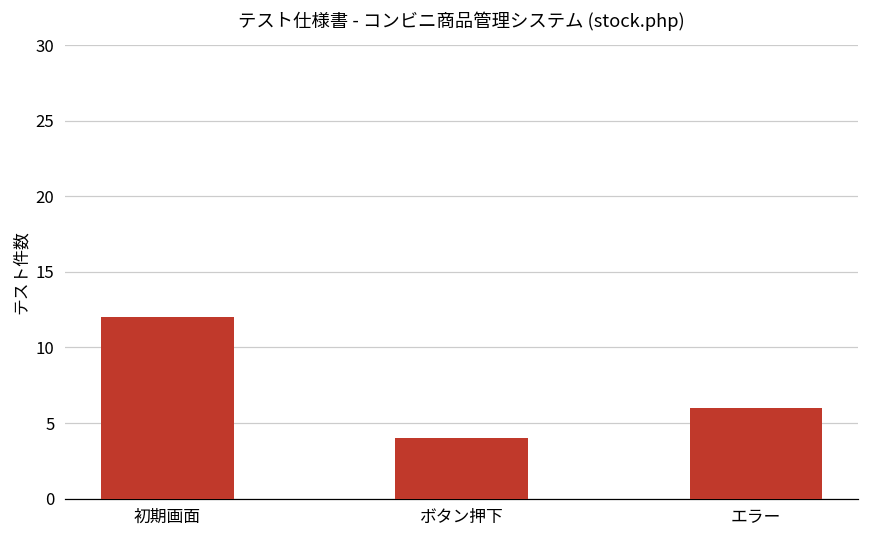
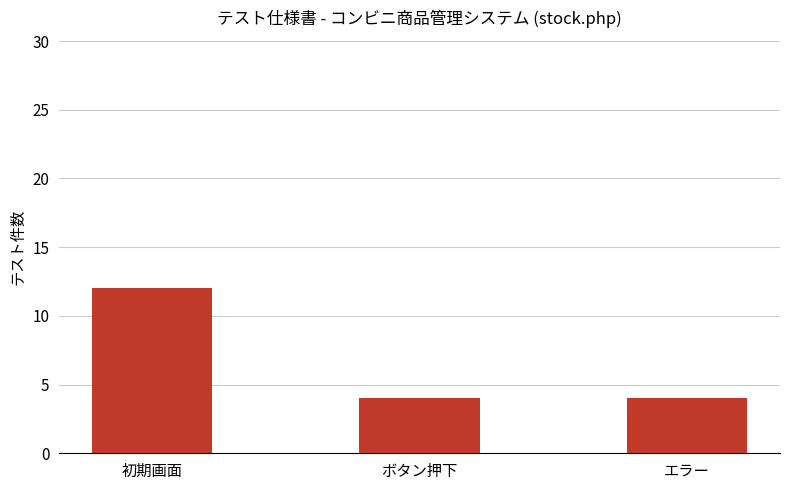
エラー: 6 -> 4
